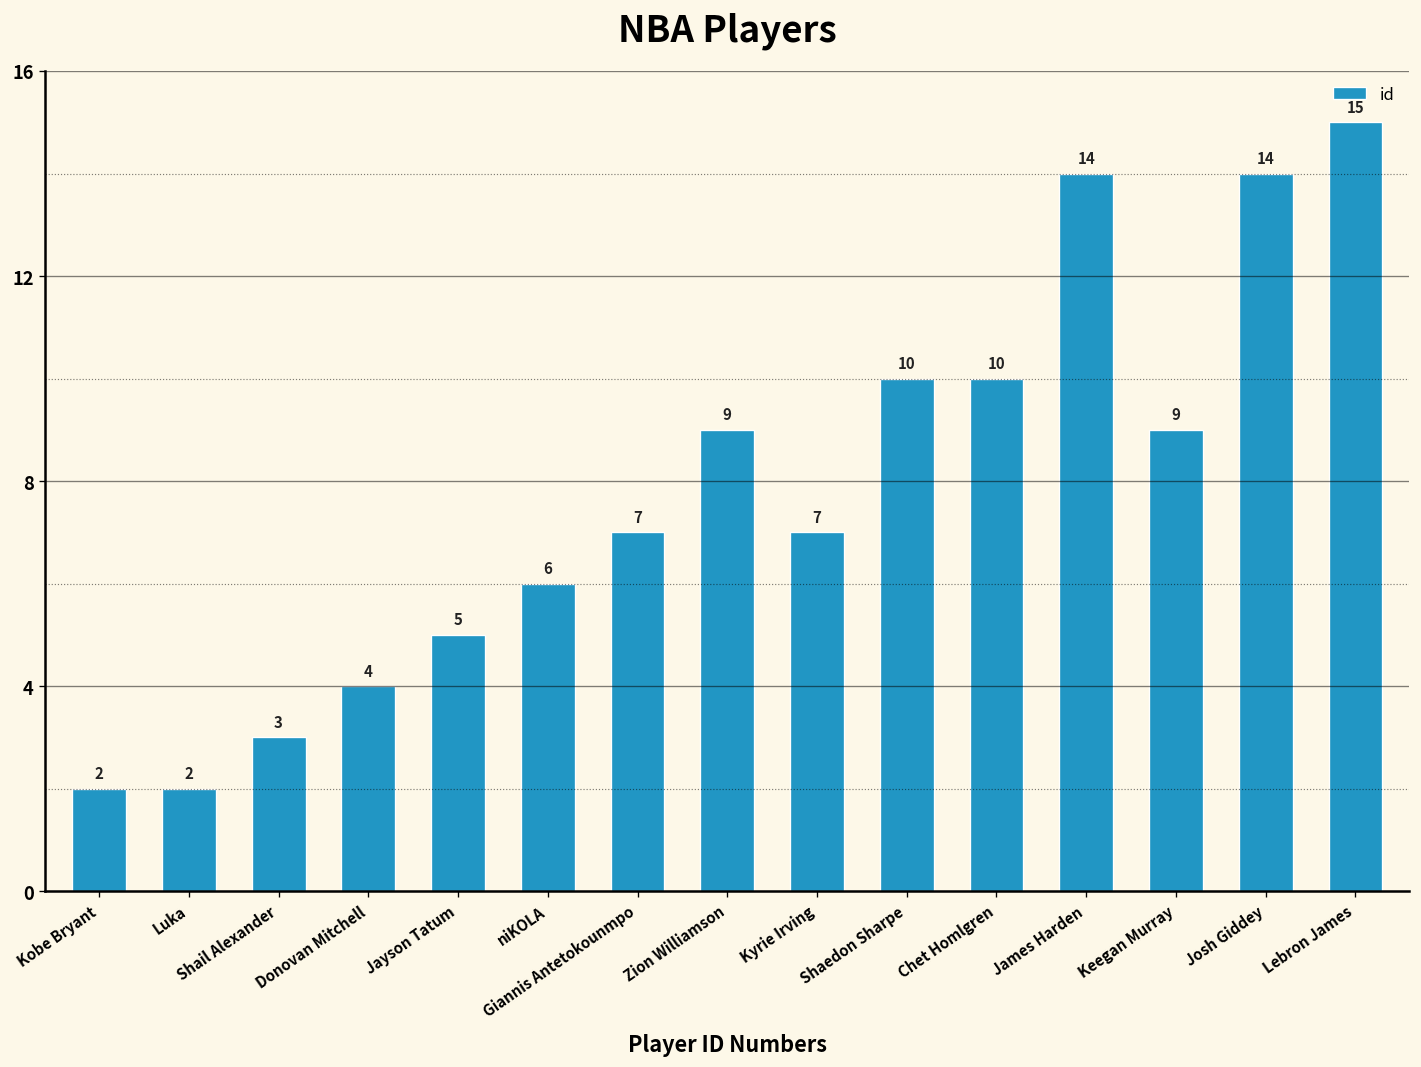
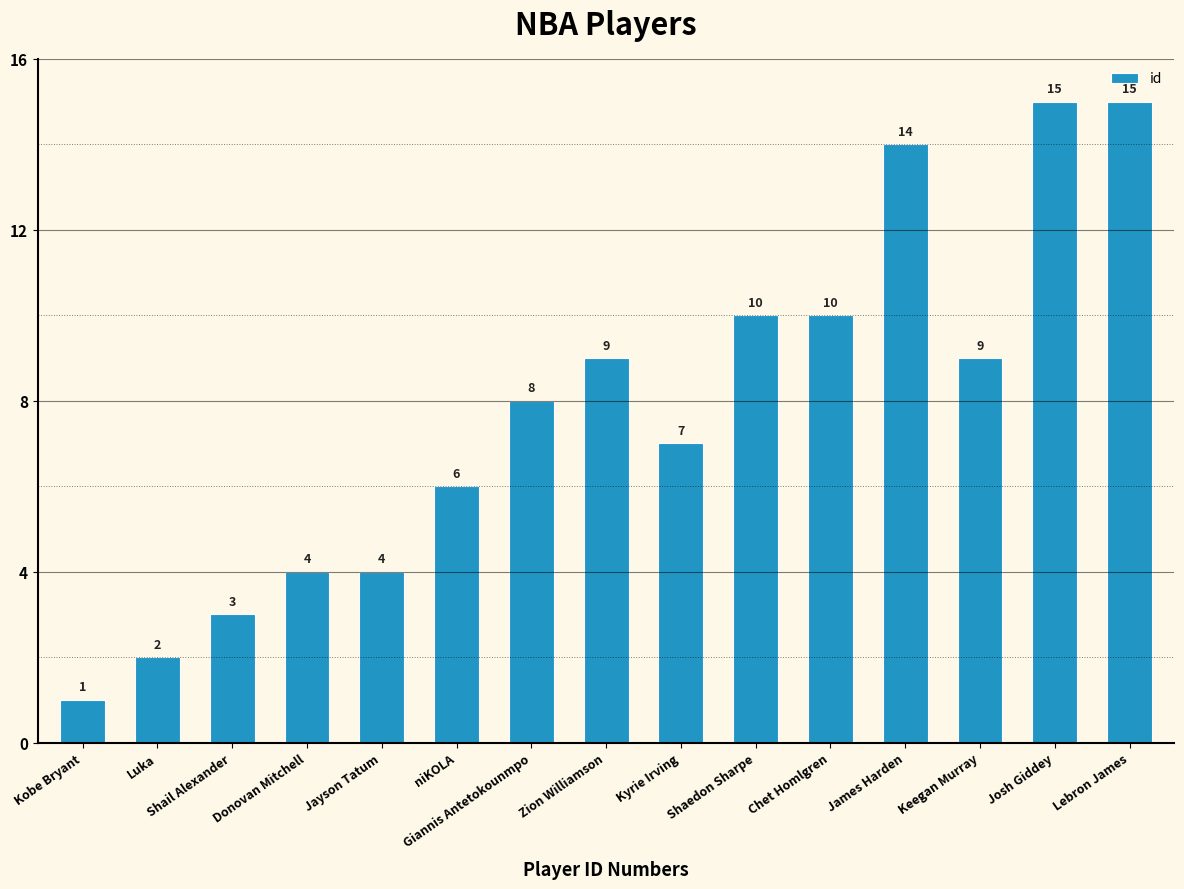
Kobe Bryant: 2 -> 1
Jayson Tatum: 5 -> 4
Giannis Antetokounmpo: 7 -> 8
Josh Giddey: 14 -> 15
